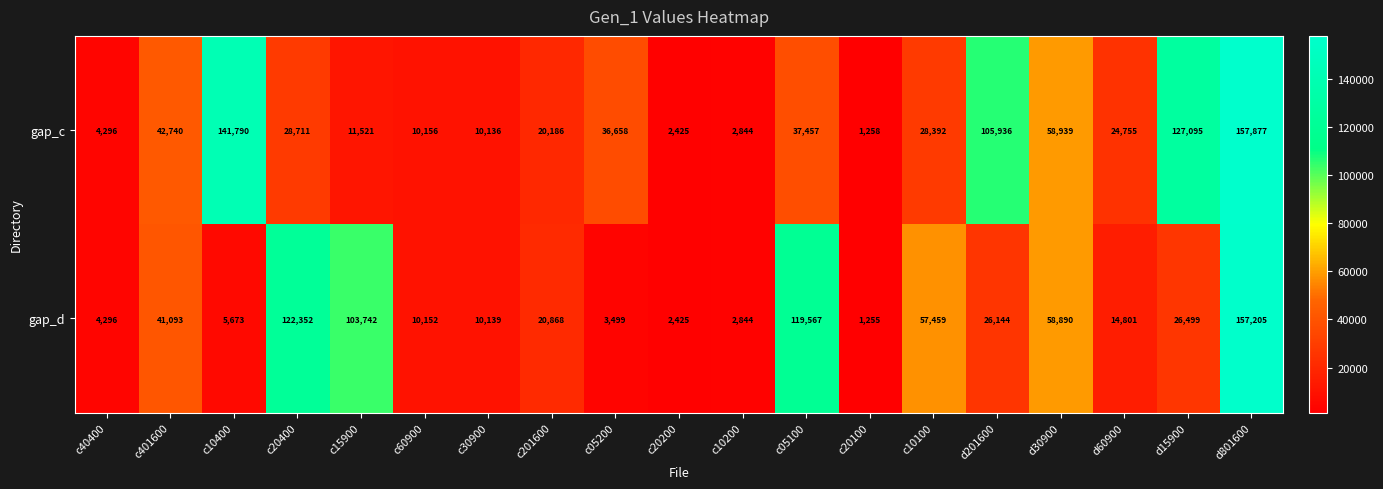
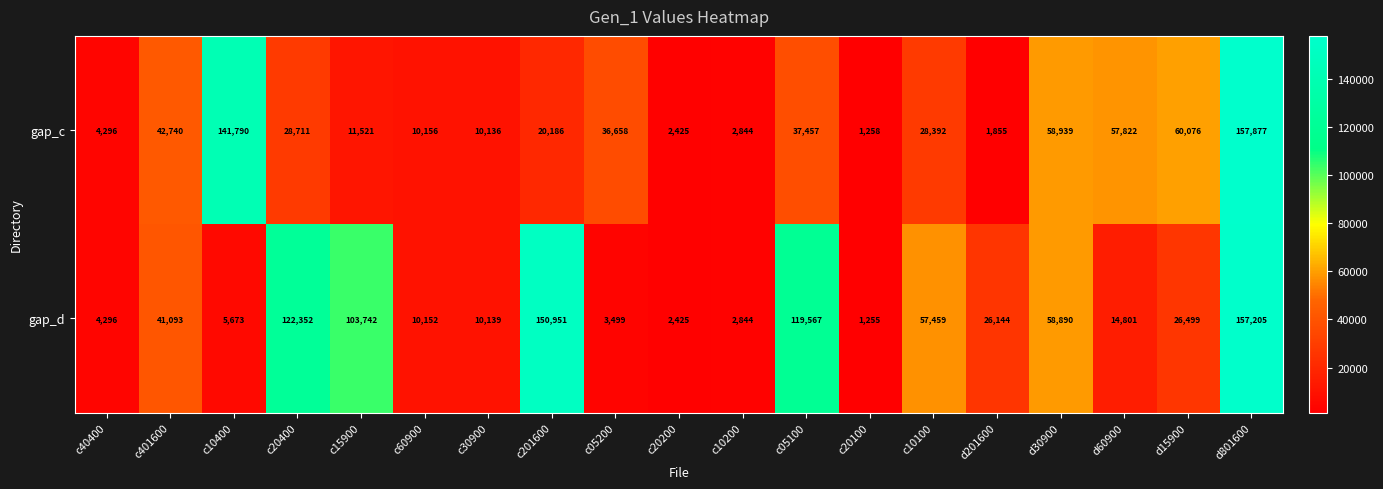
gap_c, d201600: 105,936 -> 1,855
gap_c, d60900: 24,755 -> 57,822
gap_c, d15900: 127,095 -> 60,076
gap_d, c201600: 20,868 -> 150,951
